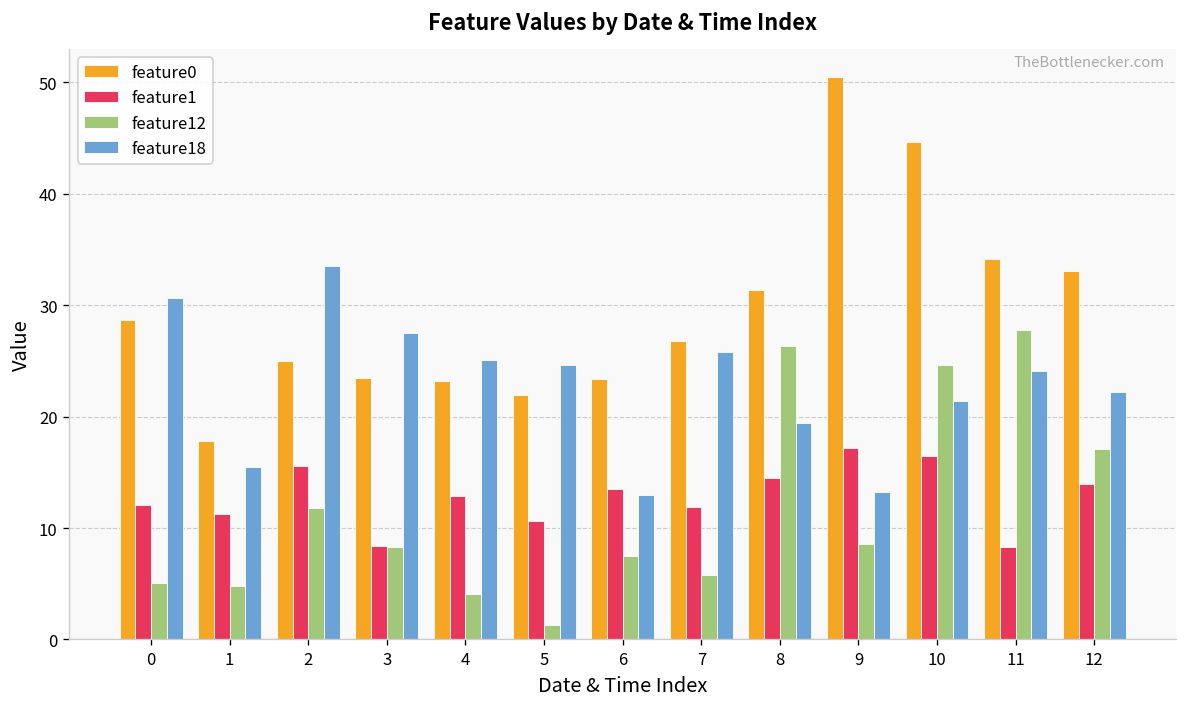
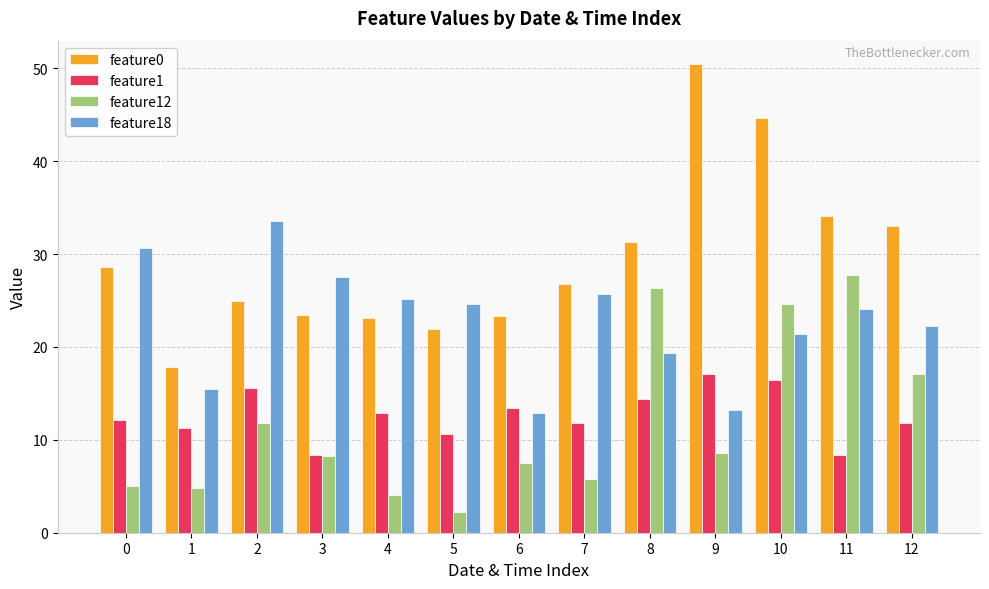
feature12, 5: 1 -> 2
feature1, 12: 14 -> 12
